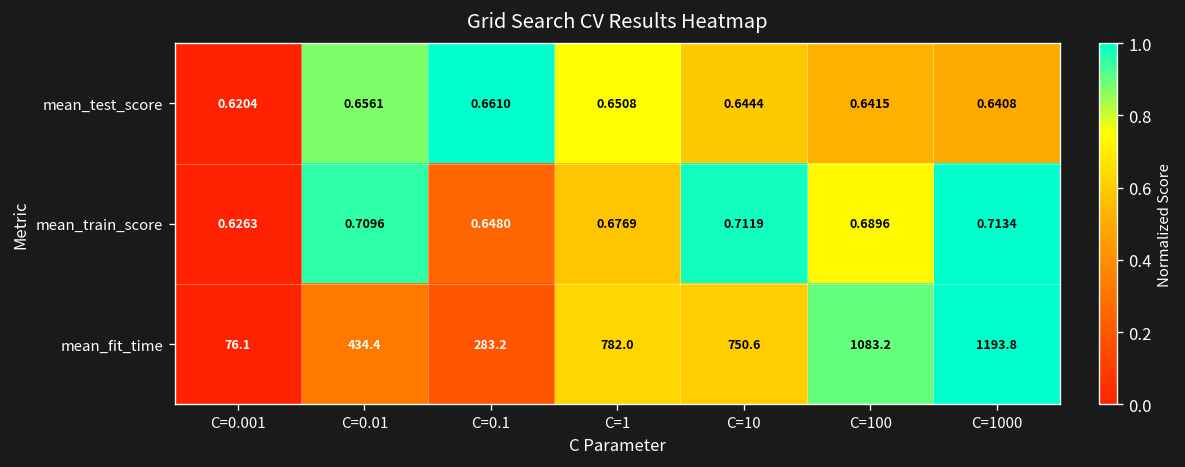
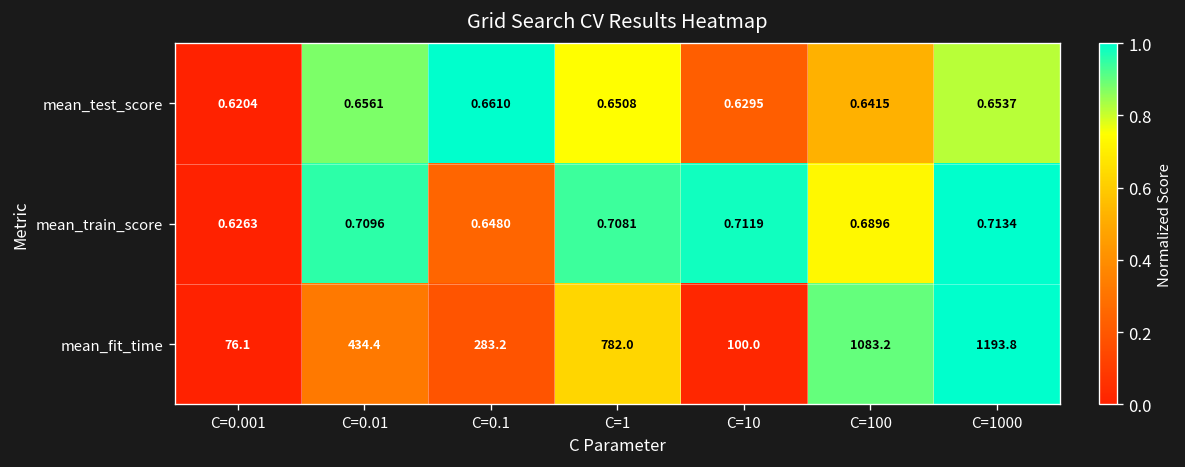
mean_test_score, C=10: 0.6444 -> 0.6295
mean_test_score, C=1000: 0.6408 -> 0.6537
mean_train_score, C=1: 0.6769 -> 0.7081
mean_fit_time, C=10: 750.6 -> 100.0
